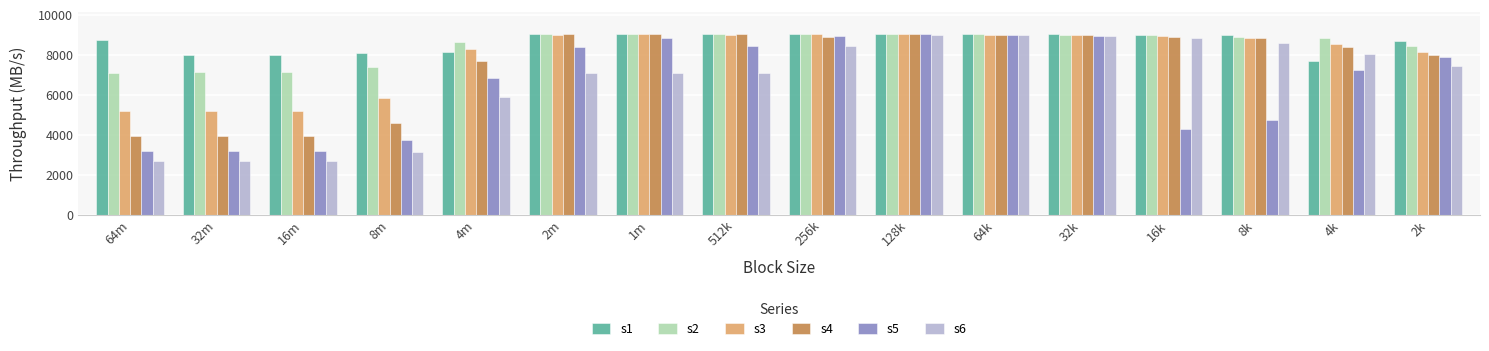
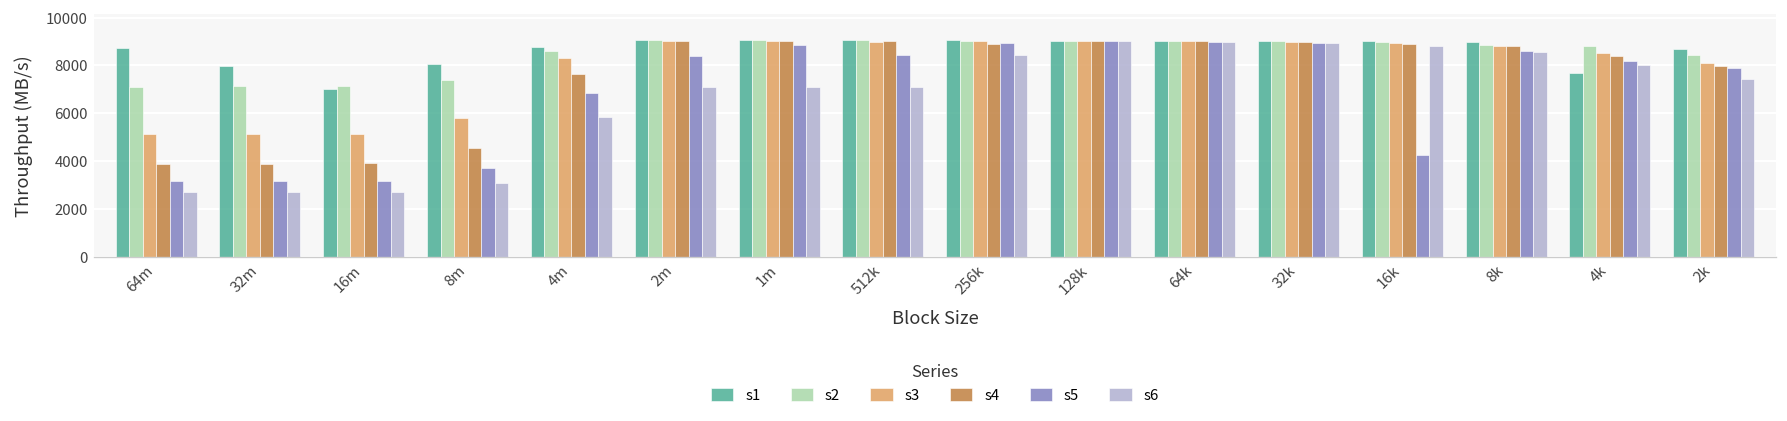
s1, 16m: 8000 -> 7000
s1, 4m: 8100 -> 8800
s5, 8k: 4700 -> 8600
s5, 4k: 7200 -> 8200
